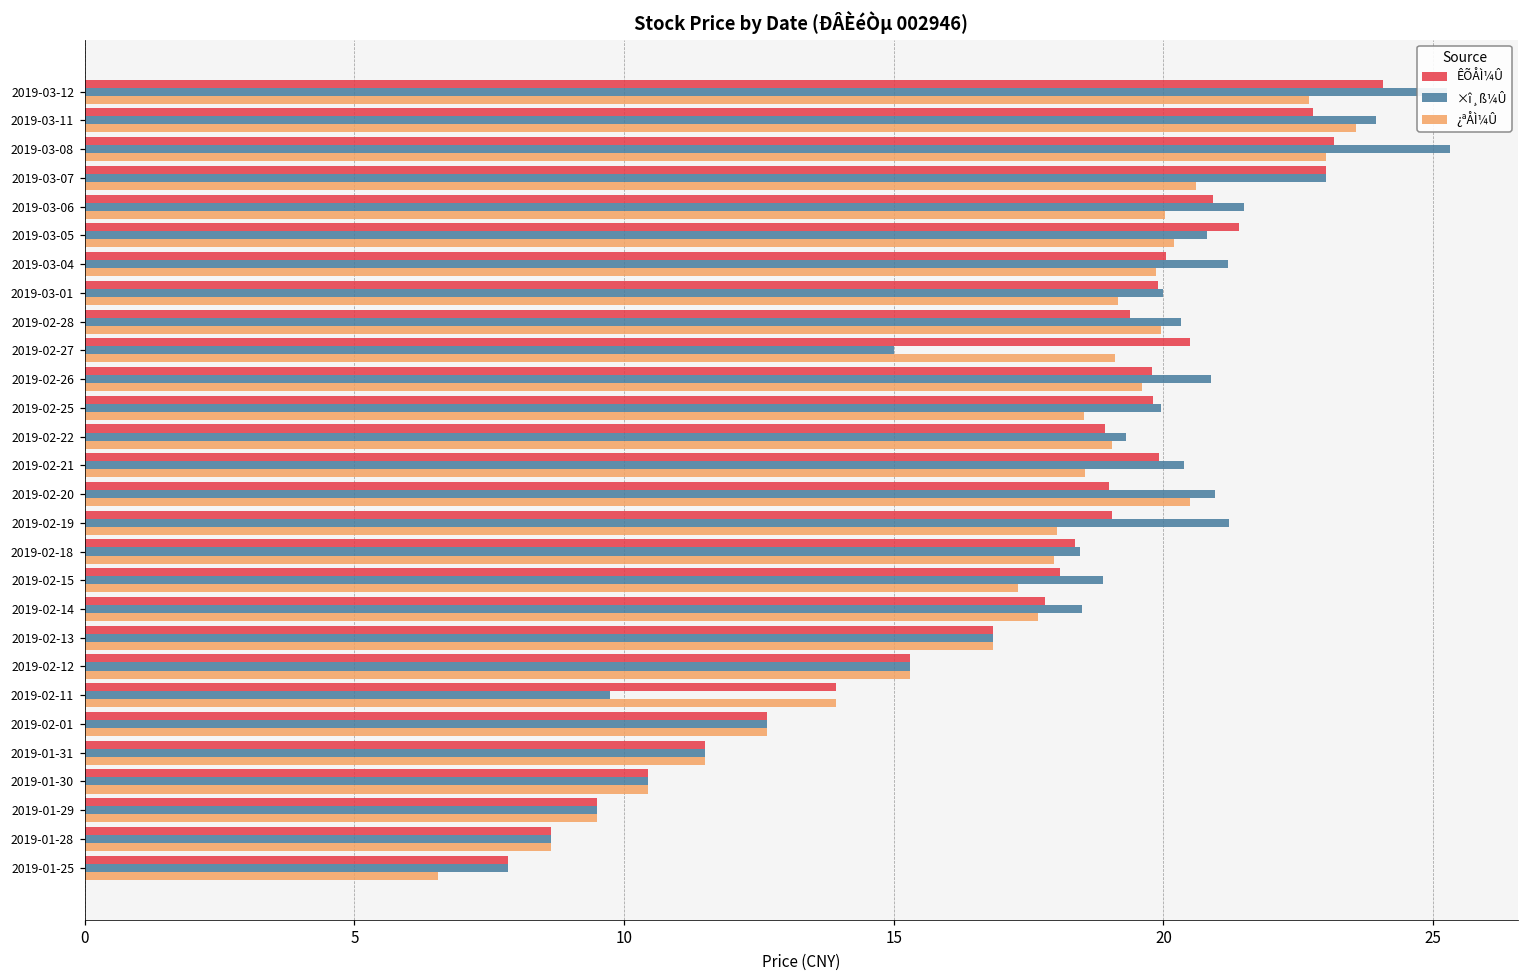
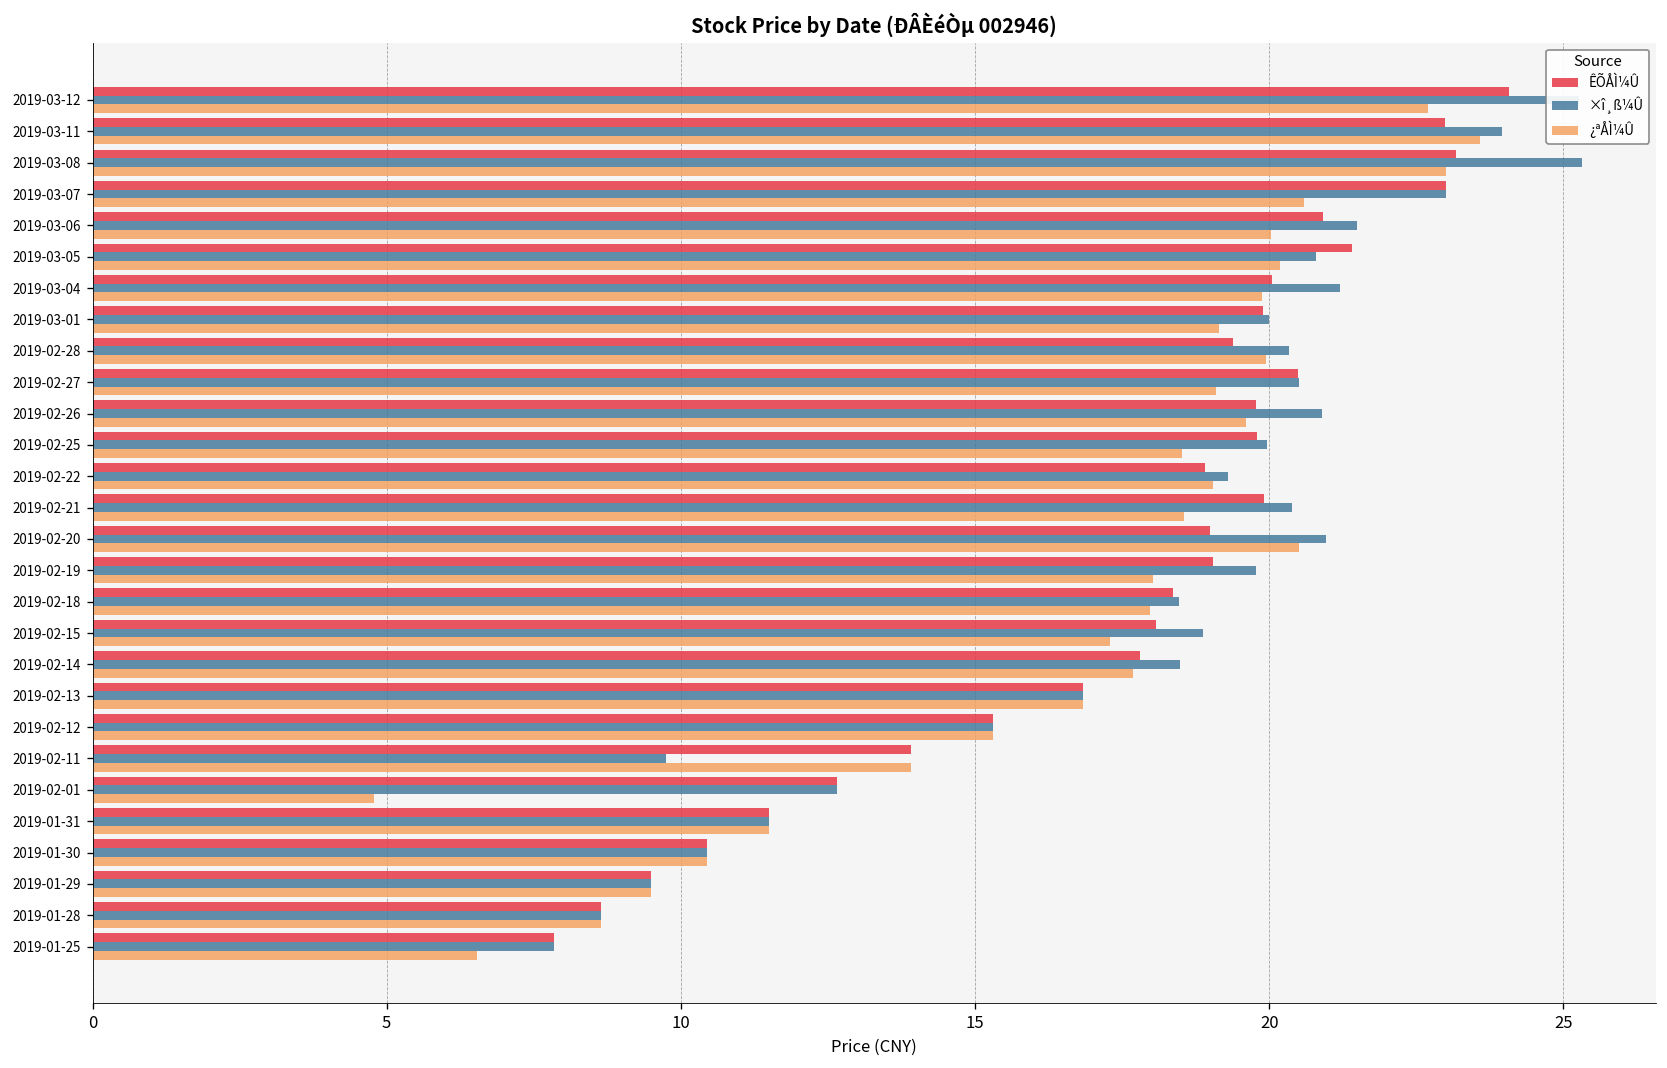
ÊÕÅÌ¼Û, 2019-03-11: 22.8 -> 23.0
×î¸ß¼Û, 2019-02-27: 15.0 -> 20.5
×î¸ß¼Û, 2019-02-19: 21.2 -> 19.8
¿ªÅÌ¼Û, 2019-02-01: 12.7 -> 4.8
